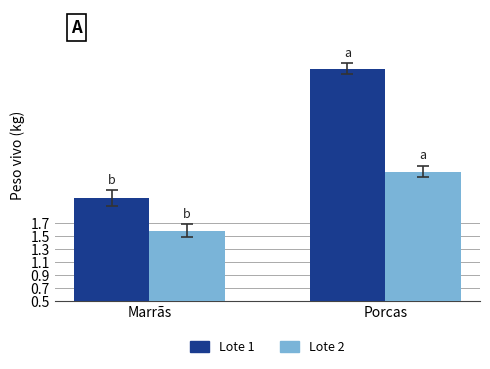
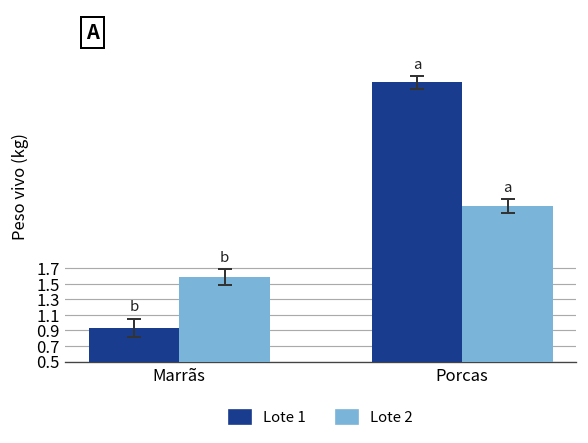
Lote 1, Marrãs: 2.1 -> 0.9
